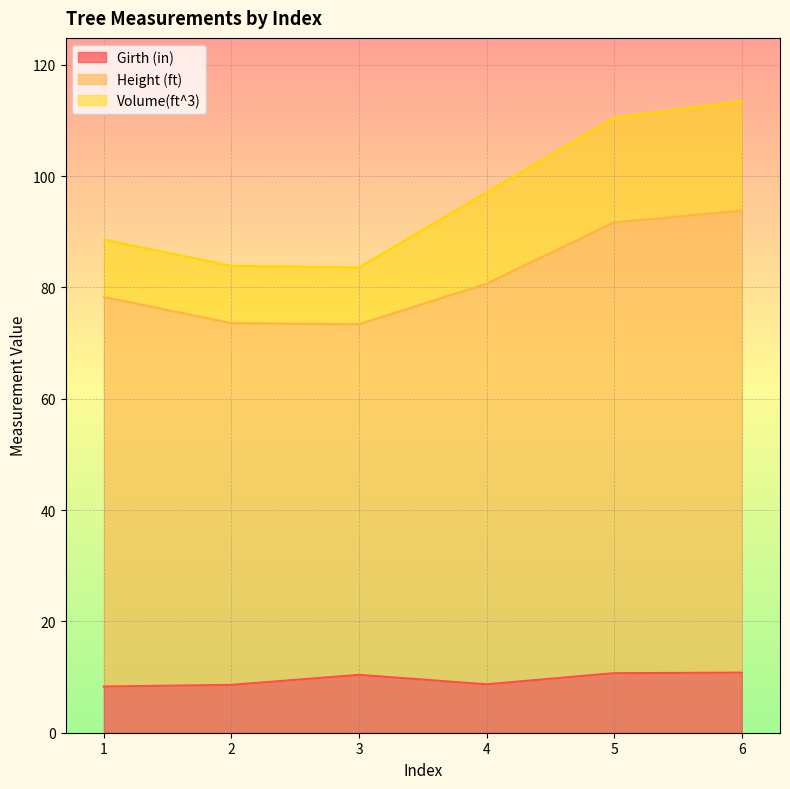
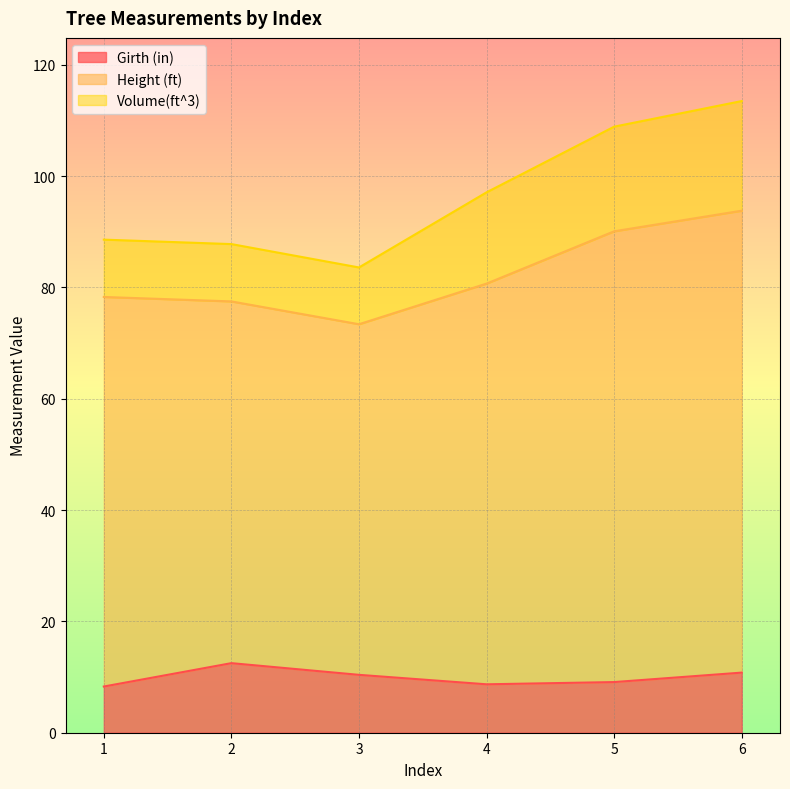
Girth (in), 2: 9 -> 13
Girth (in), 5: 11 -> 9
